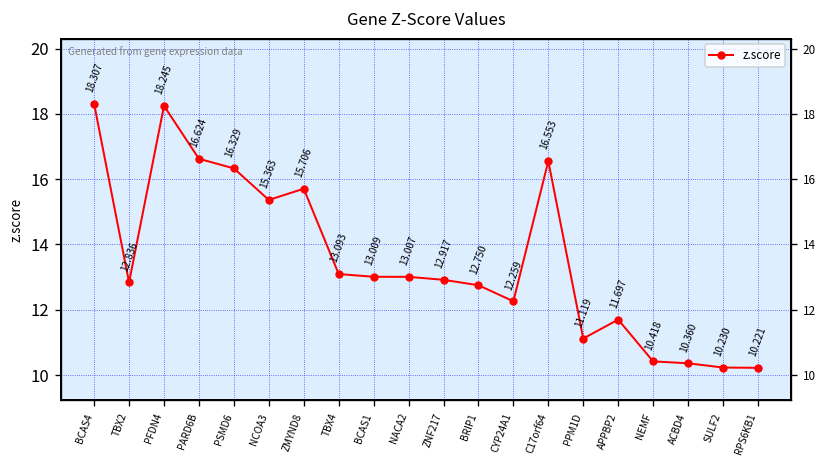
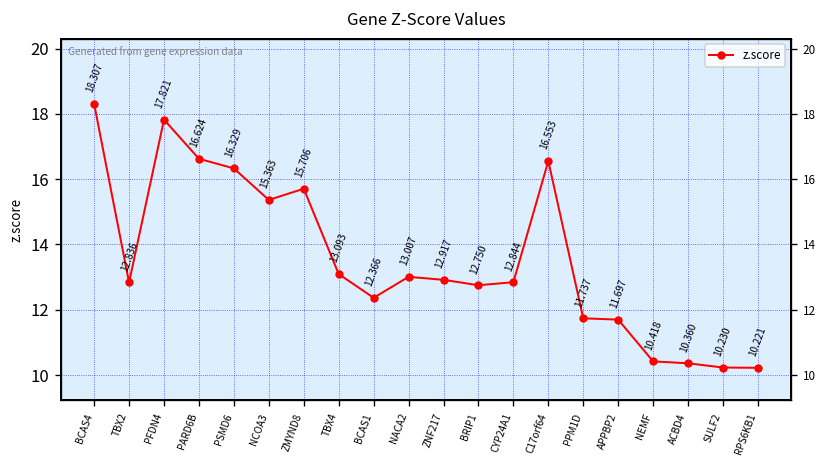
PFDN4: 18.245 -> 17.821
BCAS1: 13.009 -> 12.366
CYP24A1: 12.259 -> 12.844
PPM1D: 11.119 -> 11.737
